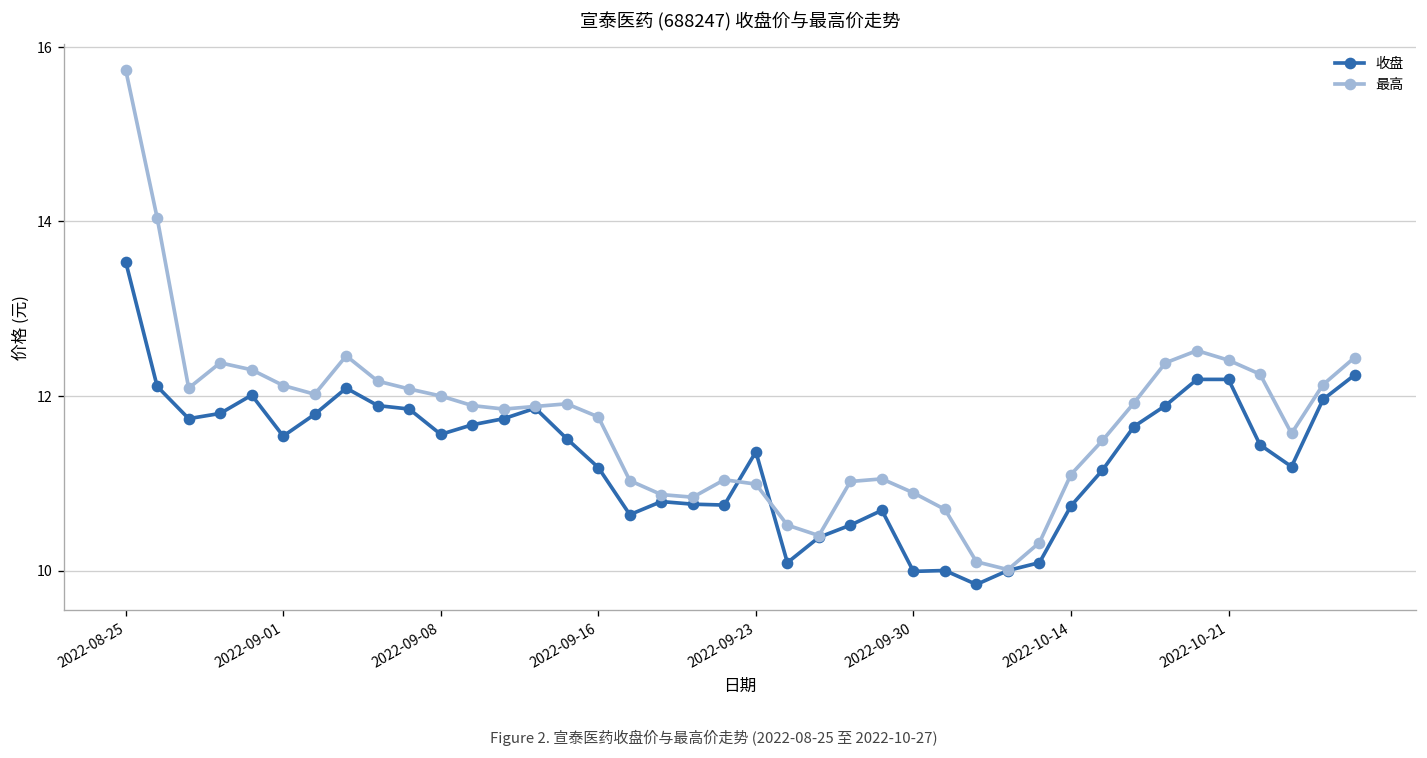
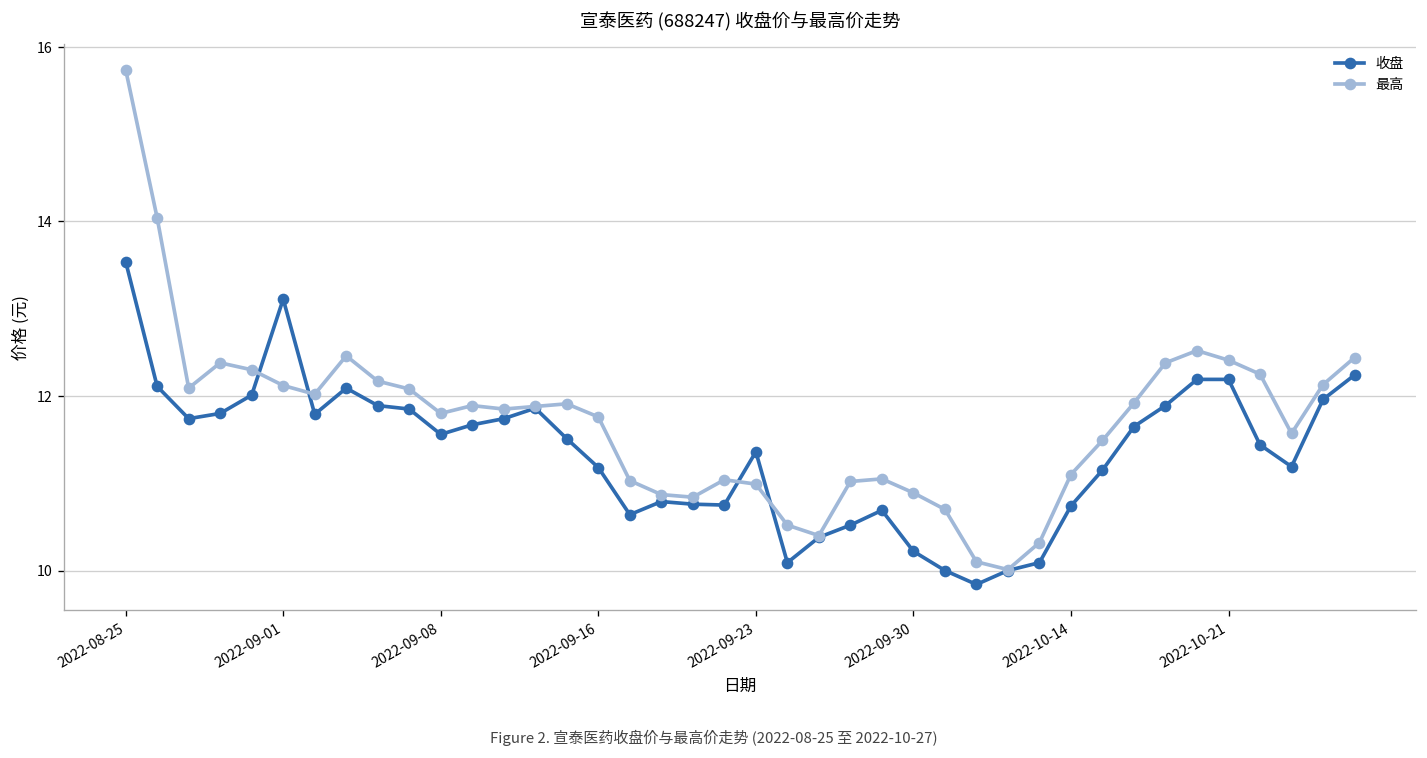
收盘, 2022-09-01: 11.5 -> 13.1
最高, 2022-09-08: 12.0 -> 11.8
收盘, 2022-09-30: 10.0 -> 10.2
